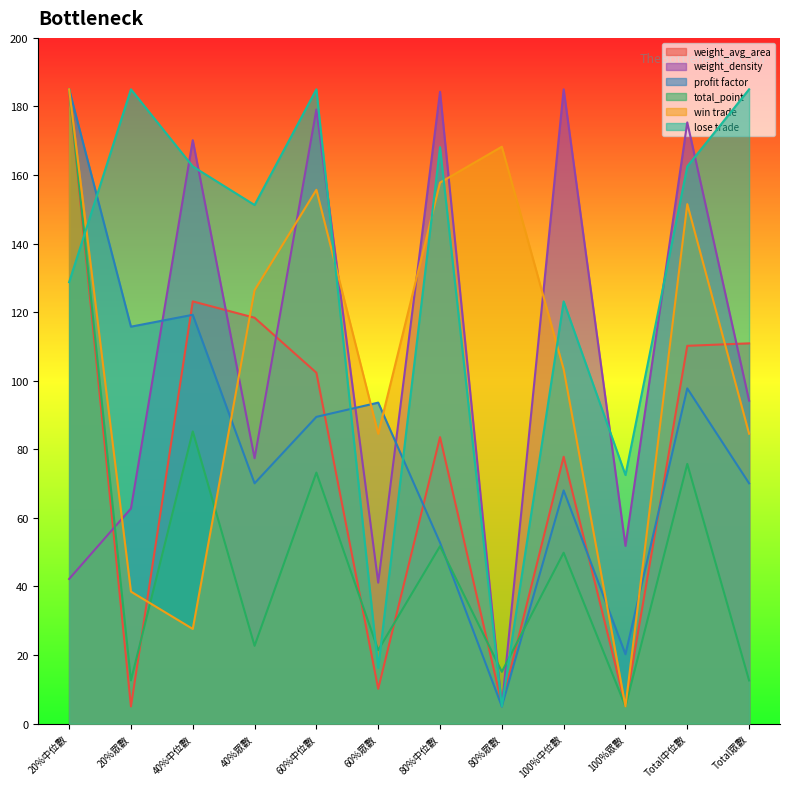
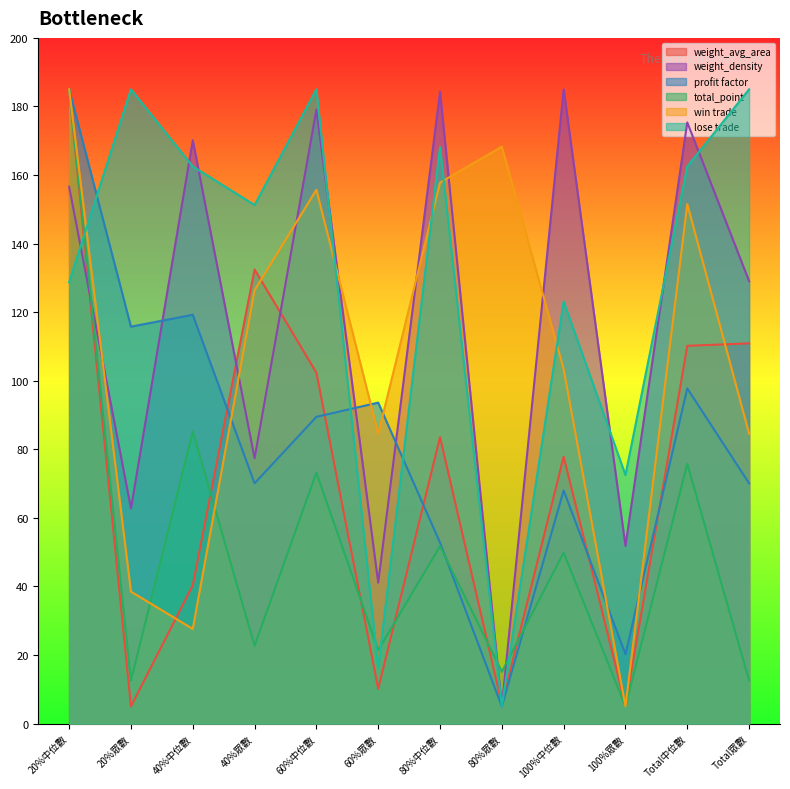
weight_density, 20%中位數: 42 -> 157
weight_avg_area, 40%中位數: 123 -> 40
weight_avg_area, 40%眾數: 118 -> 132
weight_density, Total眾數: 94 -> 129
